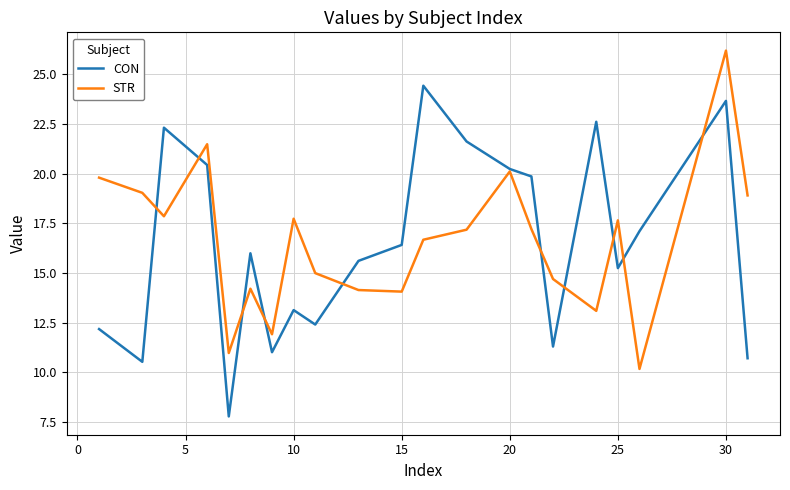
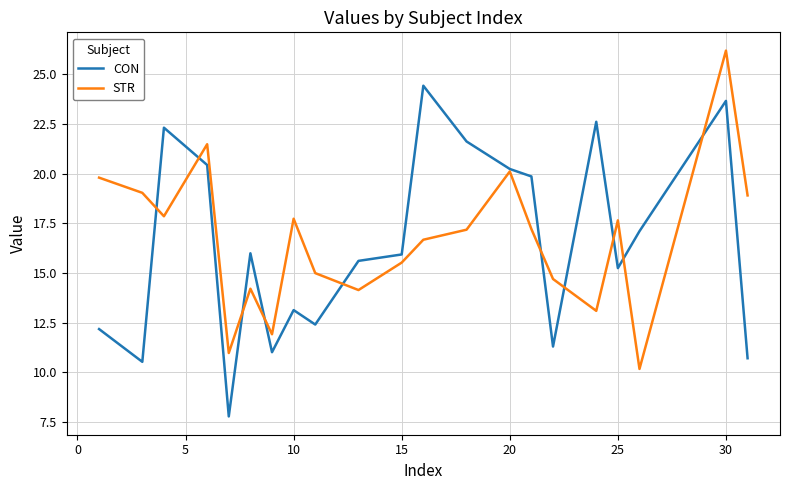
CON, 15: 16.4 -> 15.9
STR, 15: 14.1 -> 15.5
